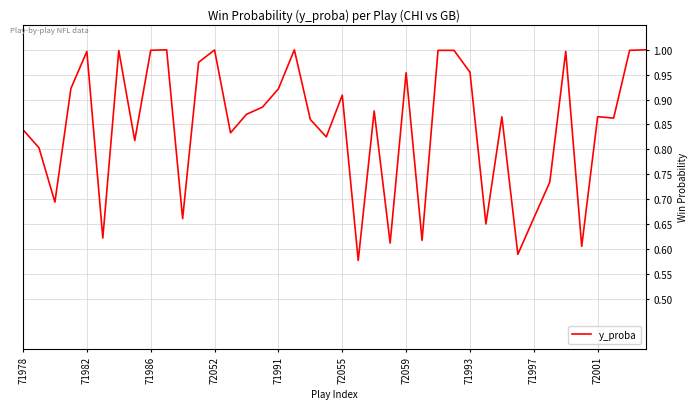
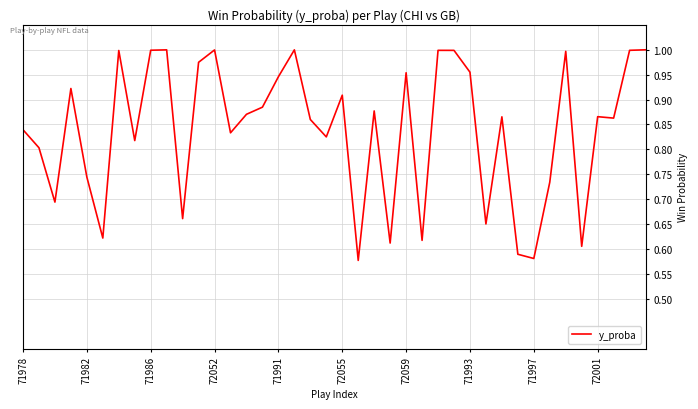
71982: 1.00 -> 0.74
71991: 0.92 -> 0.95
71997: 0.66 -> 0.58
